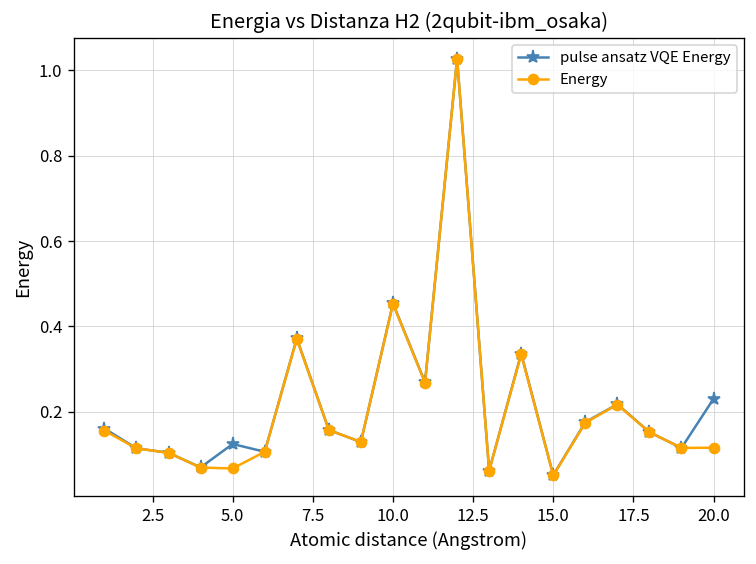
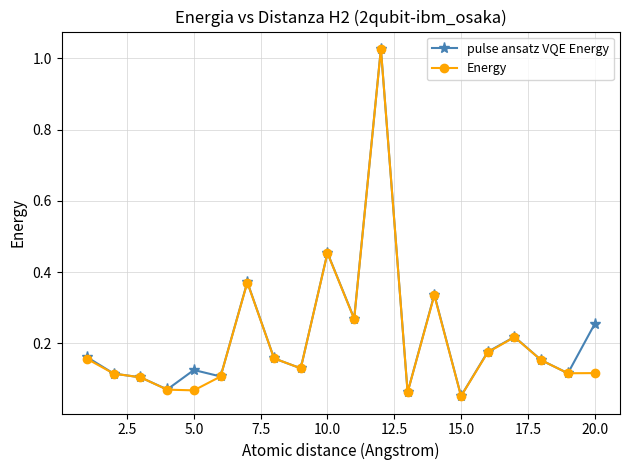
pulse ansatz VQE Energy, 20.0: 0.23 -> 0.25
